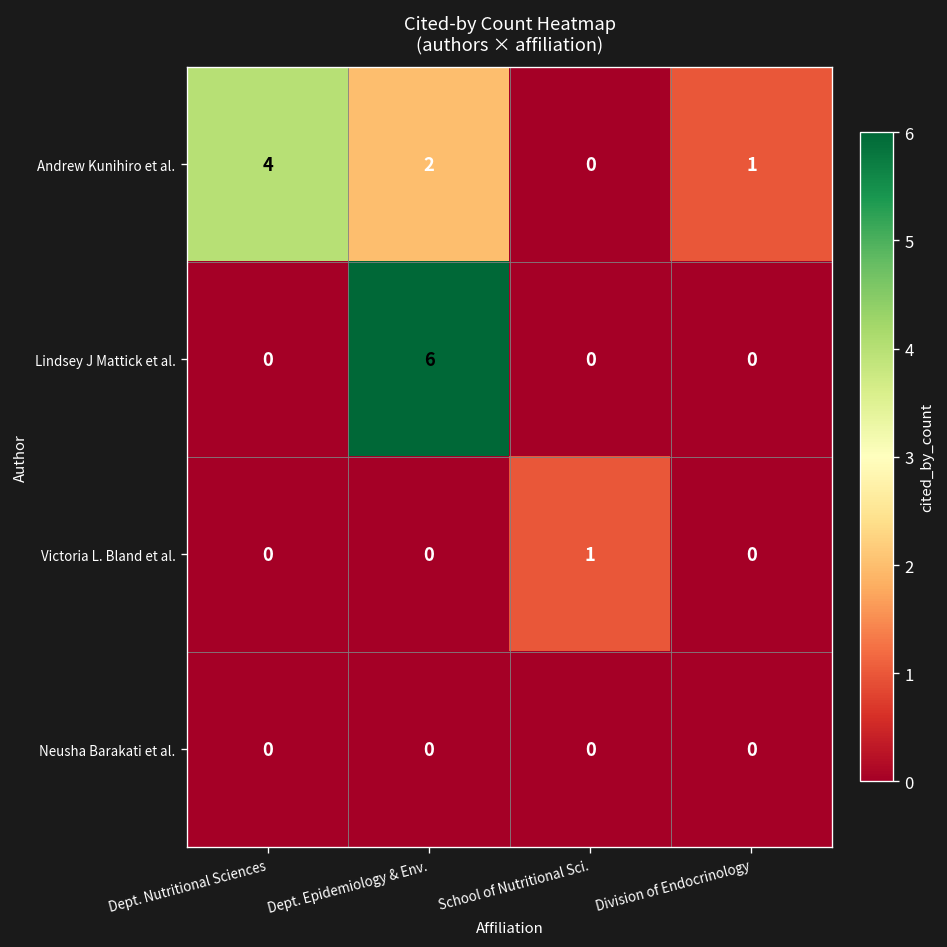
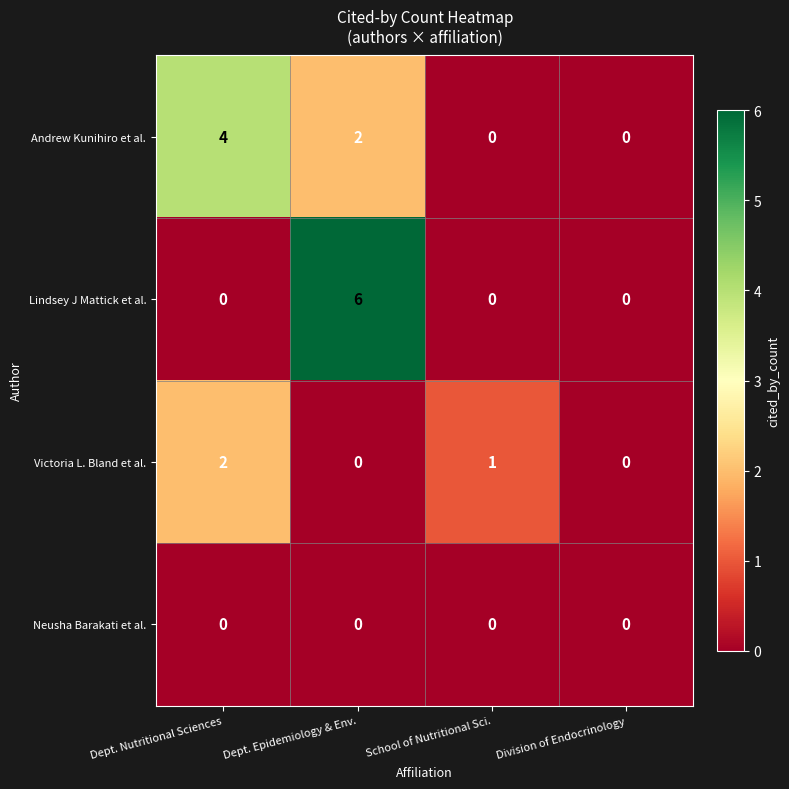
Andrew Kunihiro et al., Division of Endocrinology: 1 -> 0
Victoria L. Bland et al., Dept. Nutritional Sciences: 0 -> 2
